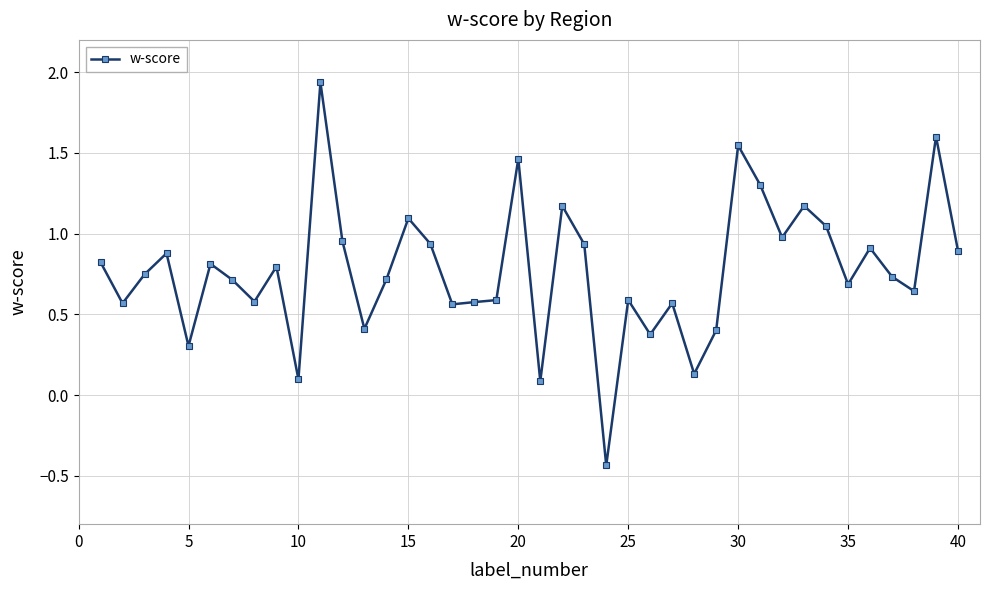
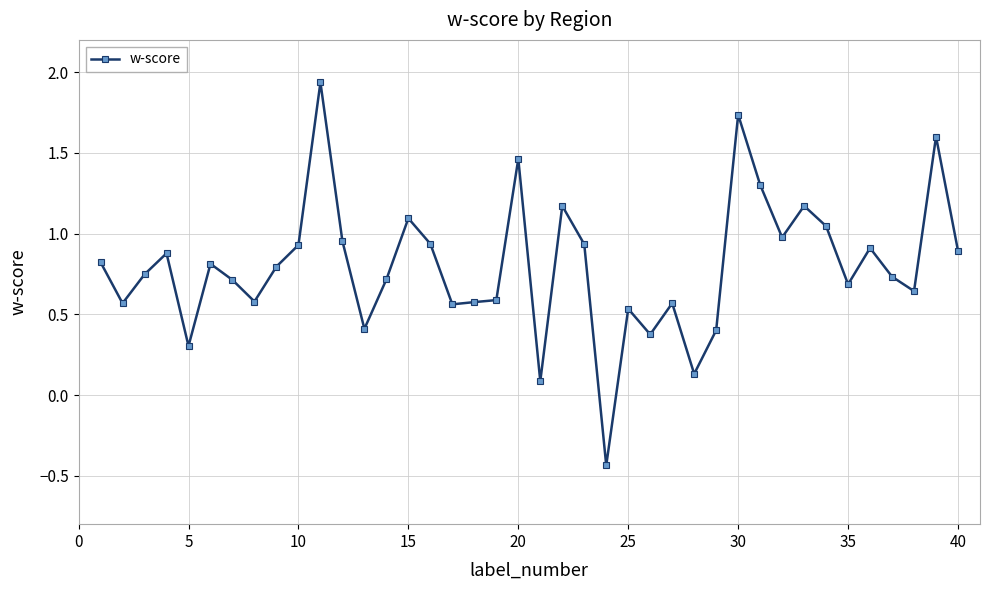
10: 0.10 -> 0.93
25: 0.59 -> 0.53
30: 1.55 -> 1.74
